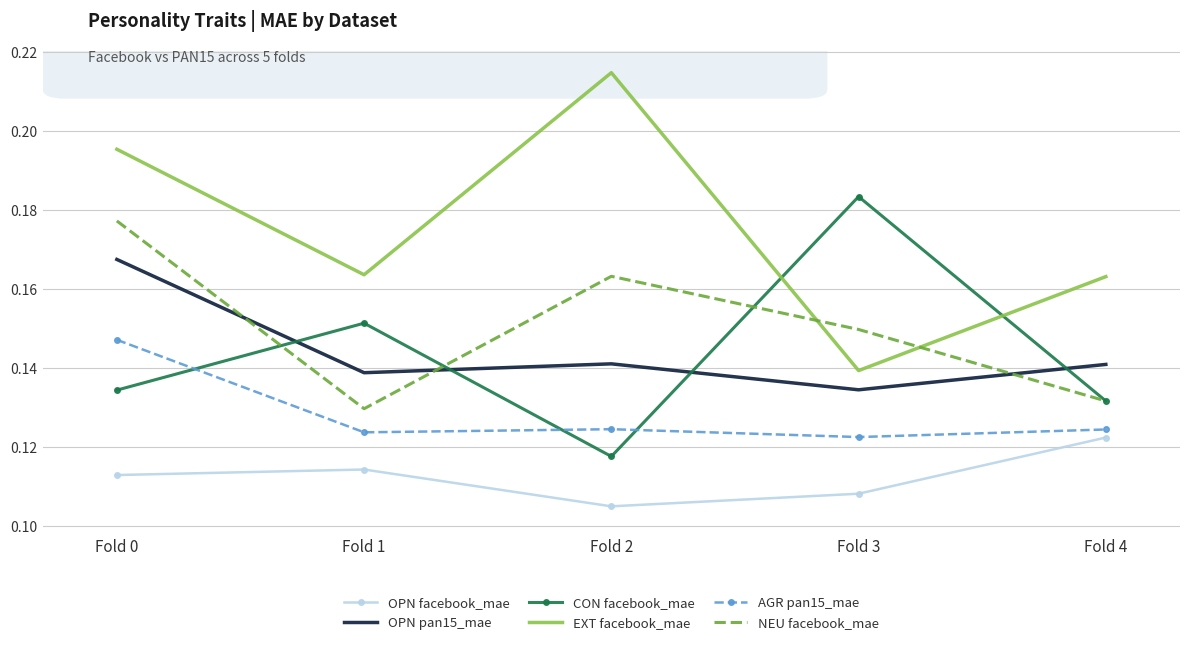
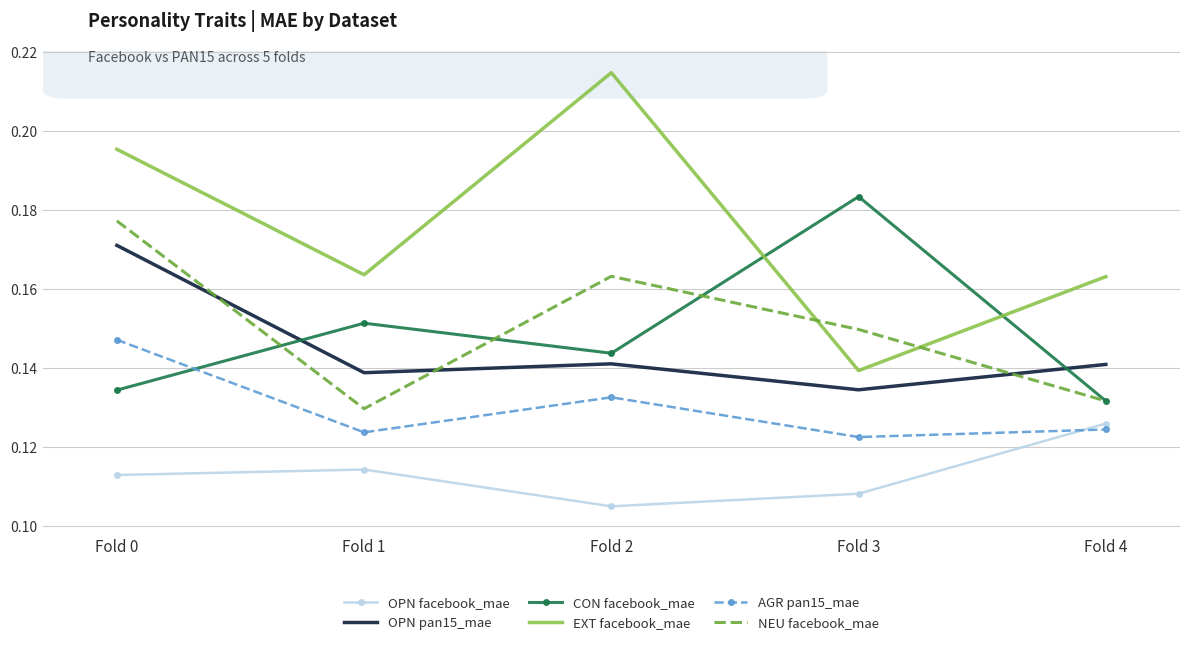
OPN pan15_mae, Fold 0: 0.168 -> 0.171
CON facebook_mae, Fold 2: 0.118 -> 0.144
AGR pan15_mae, Fold 2: 0.125 -> 0.133
OPN facebook_mae, Fold 4: 0.122 -> 0.126
